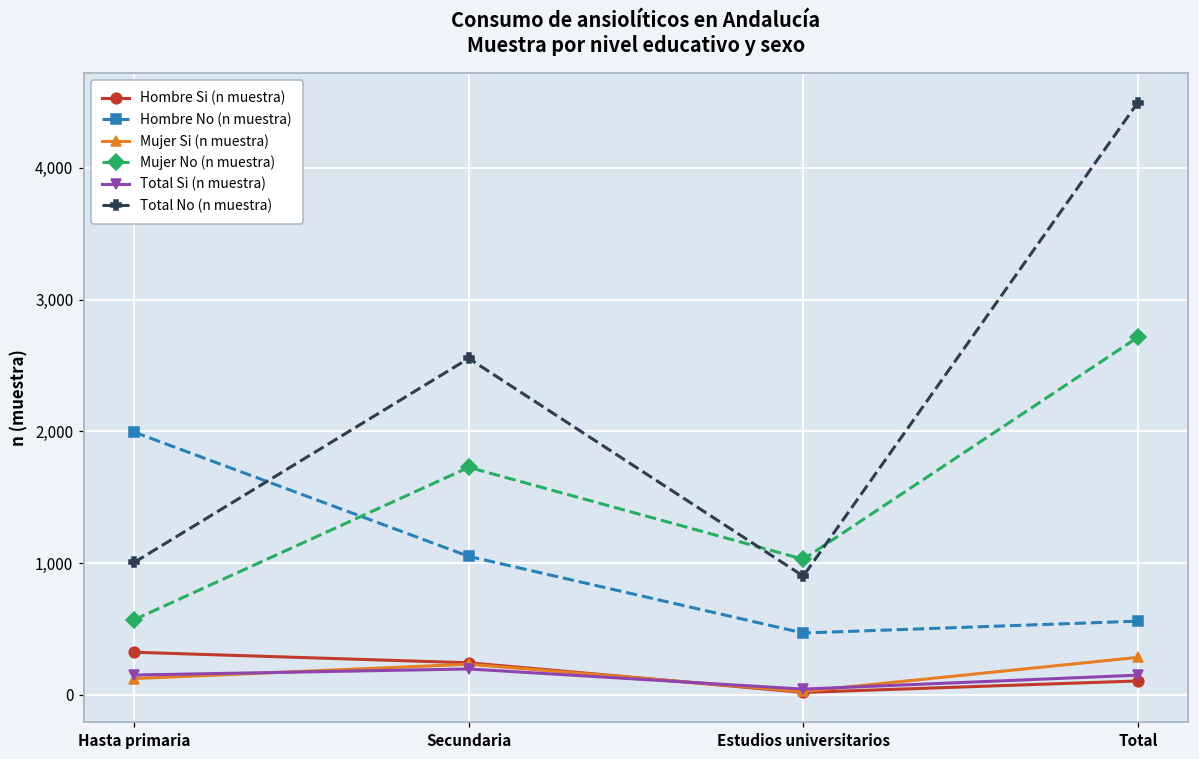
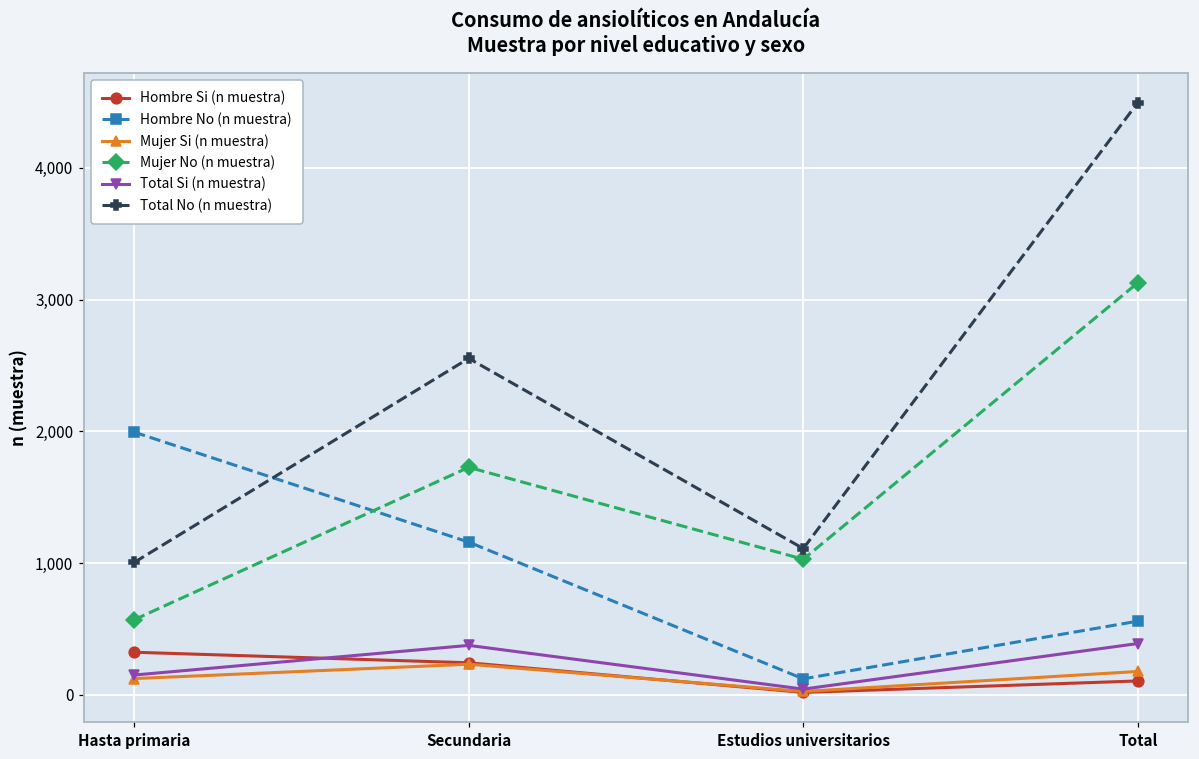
Hombre No (n muestra), Secundaria: 1,050 -> 1,160
Total Si (n muestra), Secundaria: 200 -> 380
Hombre No (n muestra), Estudios universitarios: 470 -> 120
Total No (n muestra), Estudios universitarios: 900 -> 1,110
Mujer Si (n muestra), Total: 280 -> 180
Mujer No (n muestra), Total: 2,710 -> 3,130
Total Si (n muestra), Total: 150 -> 390
